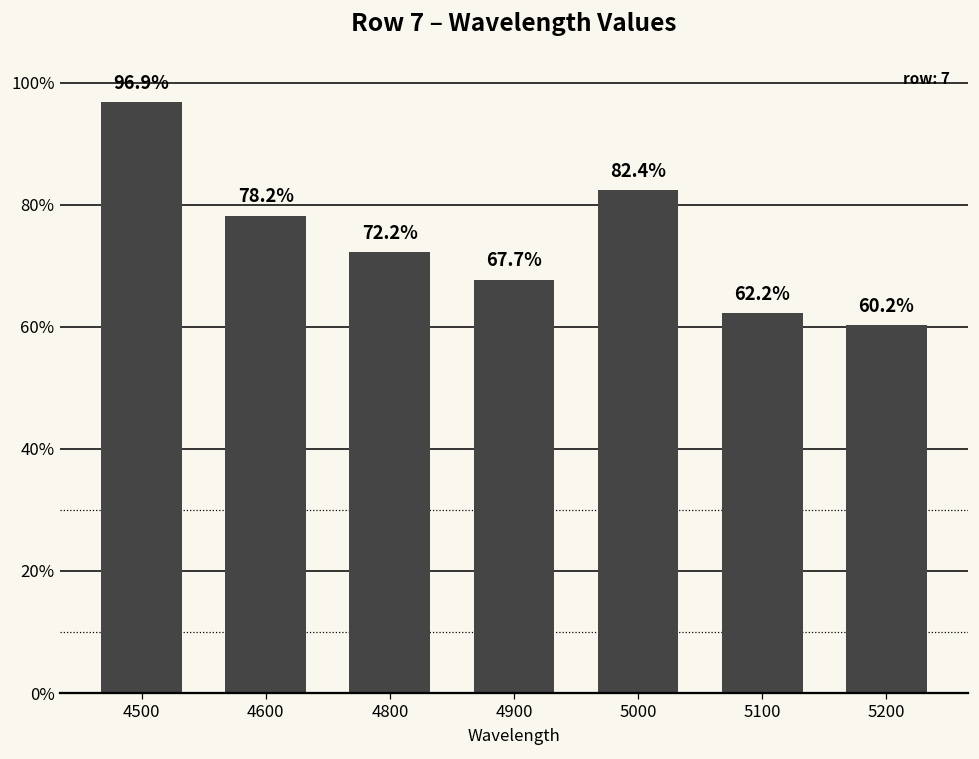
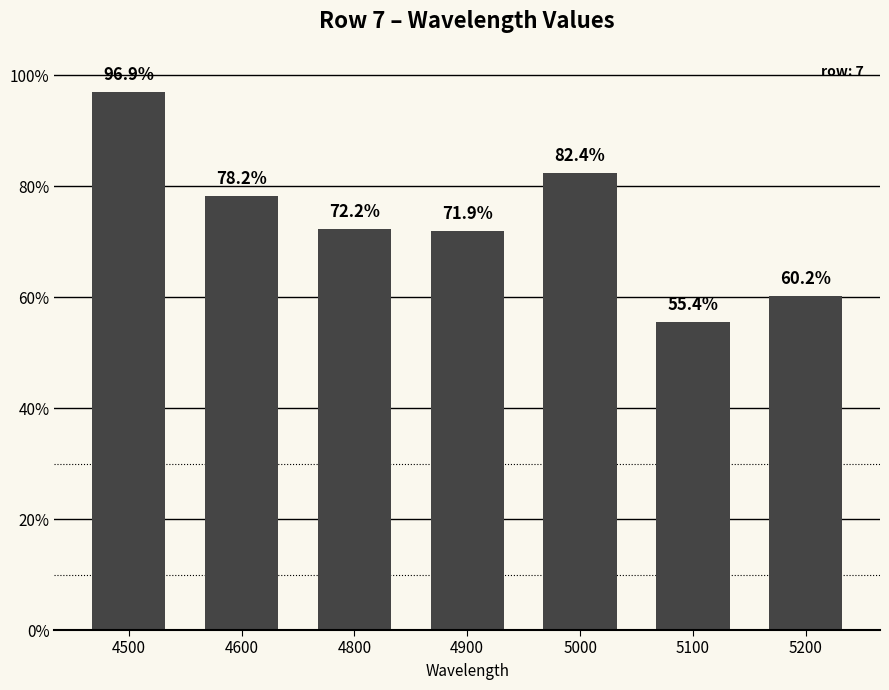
4900: 67.7% -> 71.9%
5100: 62.2% -> 55.4%
